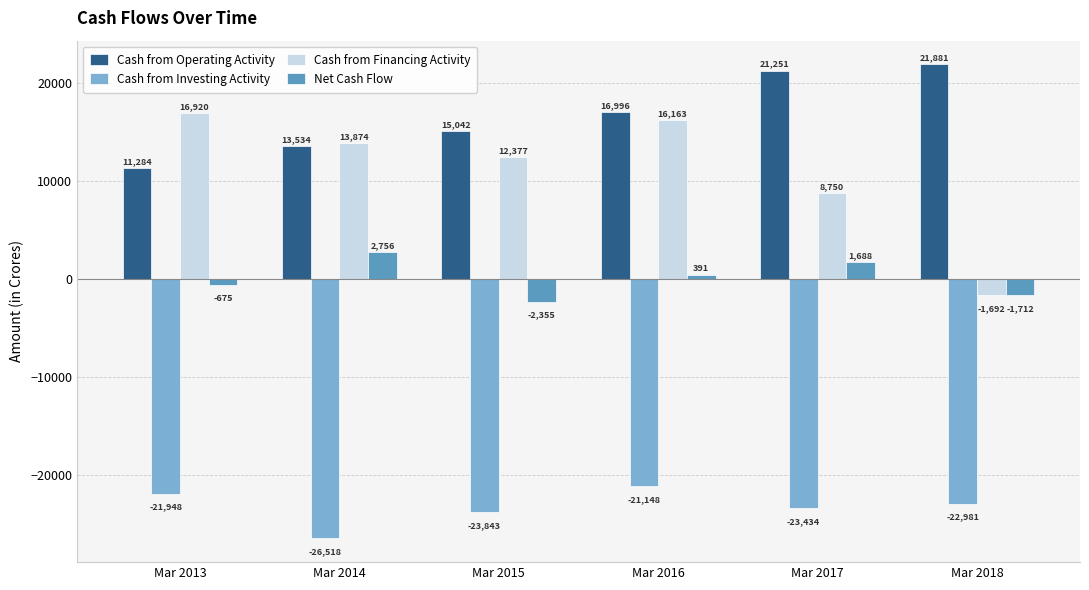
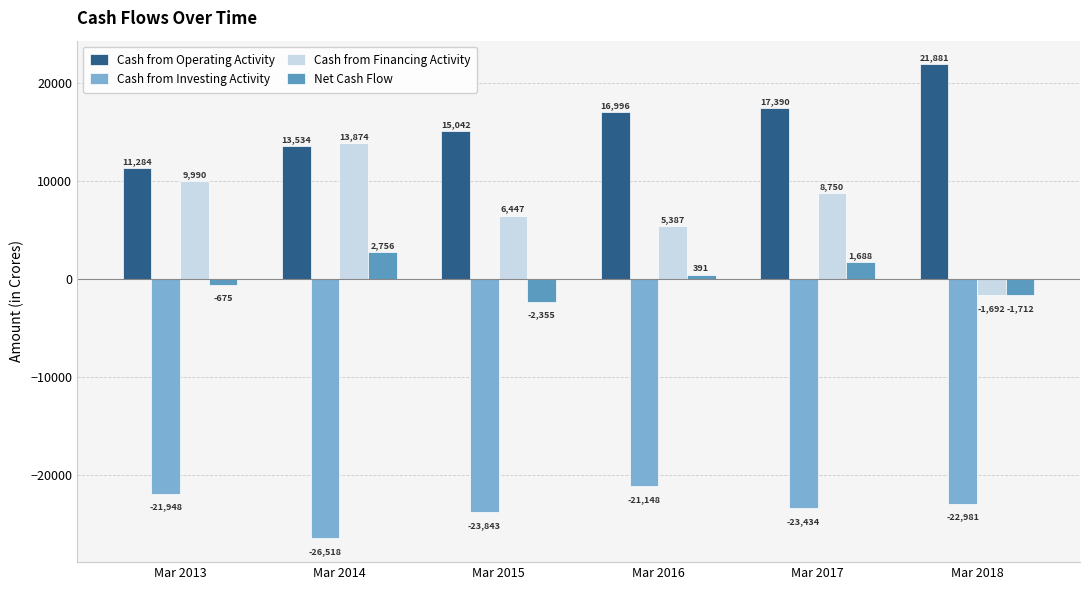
Cash from Financing Activity, Mar 2013: 16,920 -> 9,990
Cash from Financing Activity, Mar 2015: 12,377 -> 6,447
Cash from Financing Activity, Mar 2016: 16,163 -> 5,387
Cash from Operating Activity, Mar 2017: 21,251 -> 17,390
